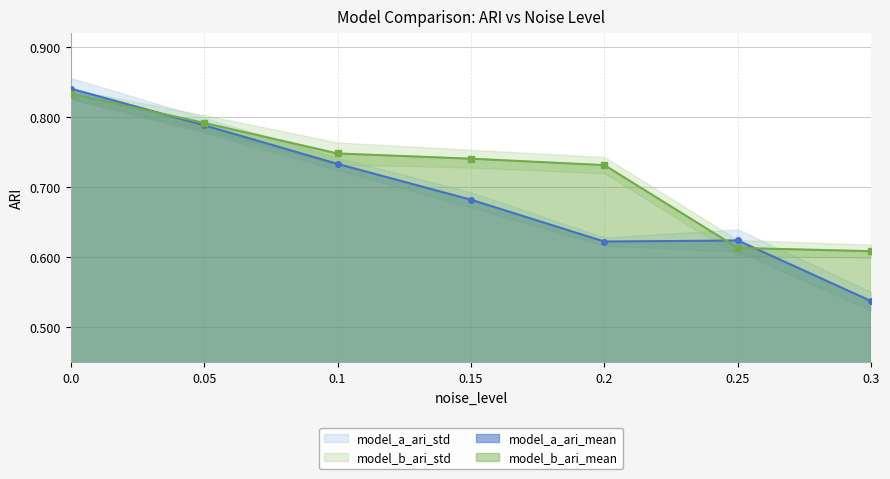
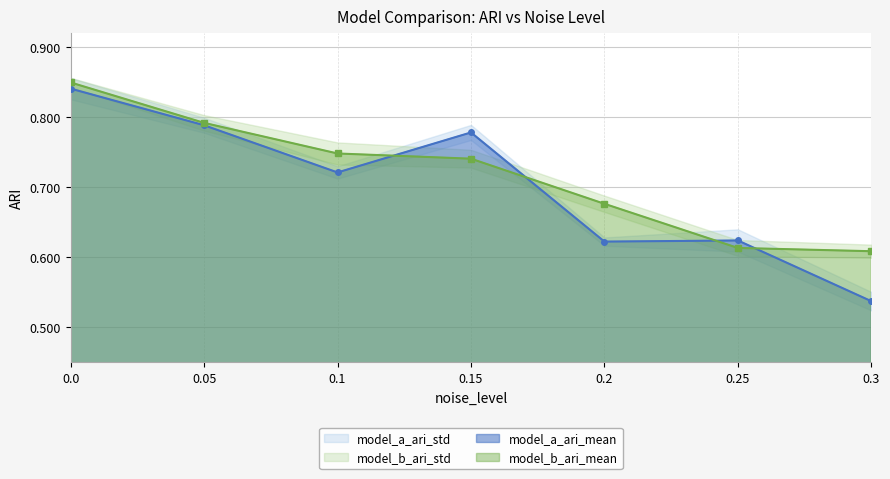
model_b_ari_mean, 0.0: 0.83 -> 0.85
model_a_ari_mean, 0.1: 0.73 -> 0.72
model_a_ari_mean, 0.15: 0.68 -> 0.78
model_b_ari_mean, 0.2: 0.73 -> 0.68
